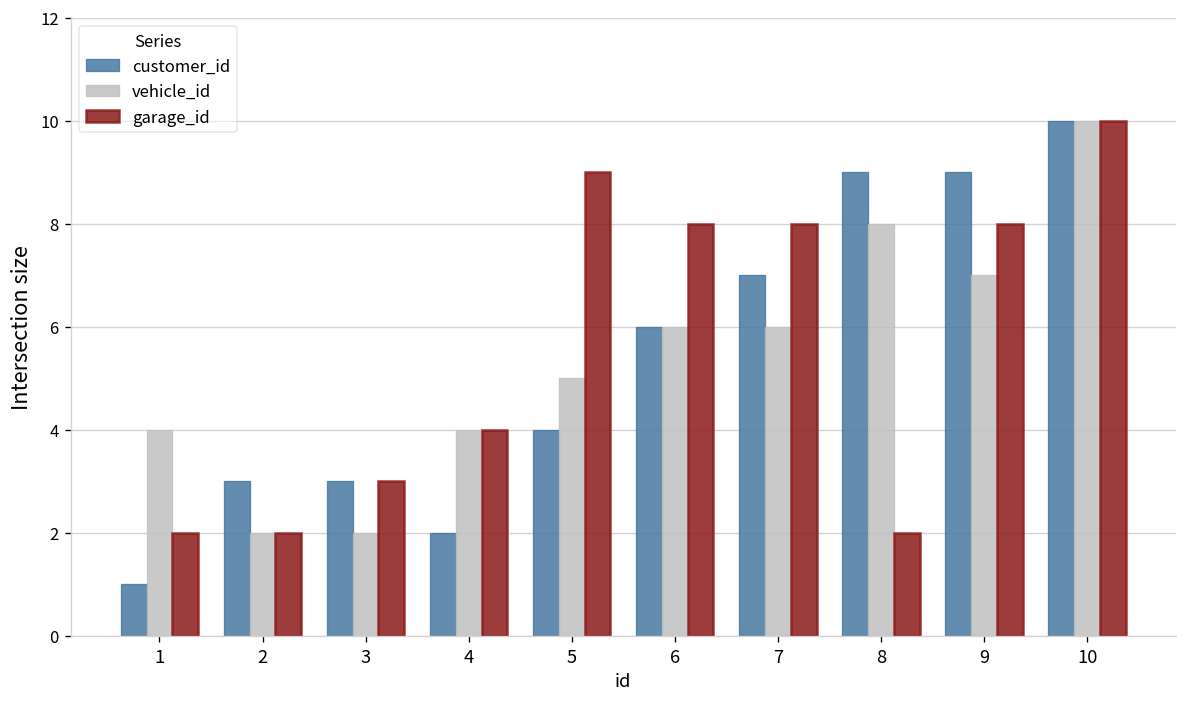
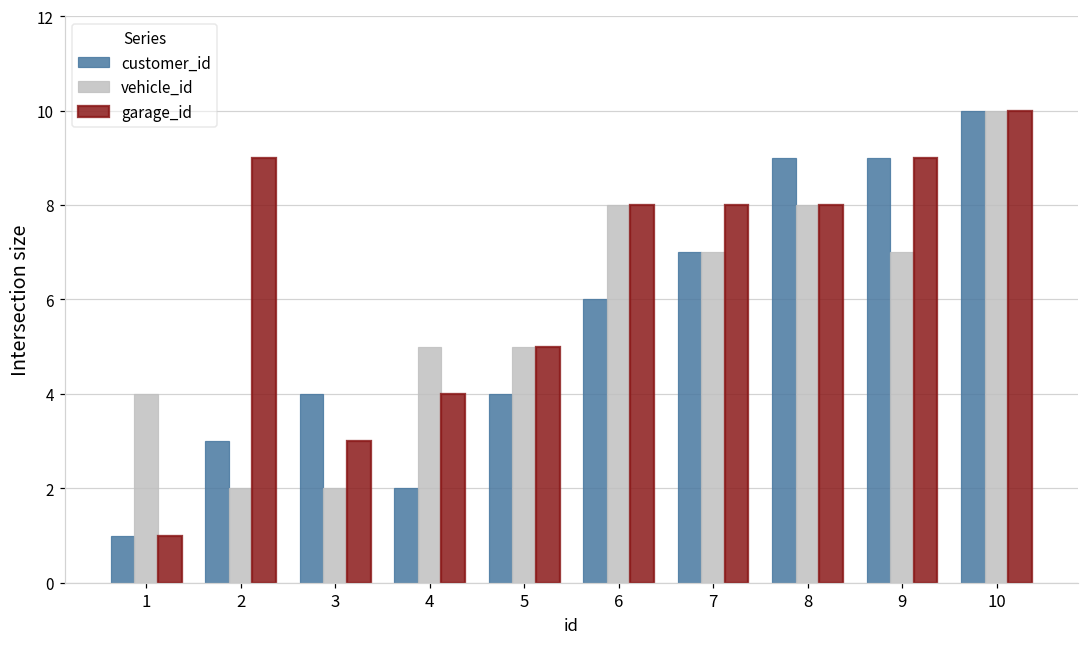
garage_id, 1: 2 -> 1
garage_id, 2: 2 -> 9
customer_id, 3: 3 -> 4
vehicle_id, 4: 4 -> 5
garage_id, 5: 9 -> 5
vehicle_id, 6: 6 -> 8
vehicle_id, 7: 6 -> 7
garage_id, 8: 2 -> 8
garage_id, 9: 8 -> 9
